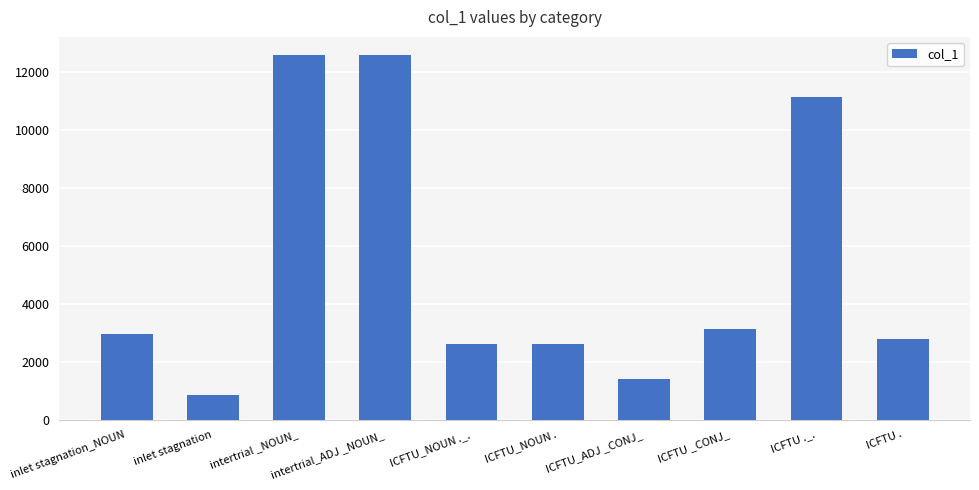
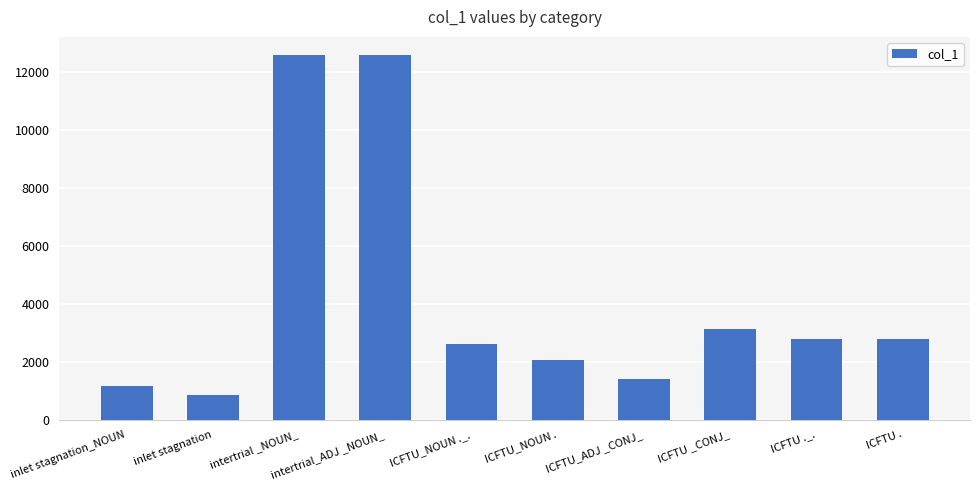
inlet stagnation_NOUN: 2900 -> 1100
ICFTU_NOUN .: 2600 -> 2100
ICFTU ._.: 11100 -> 2800
